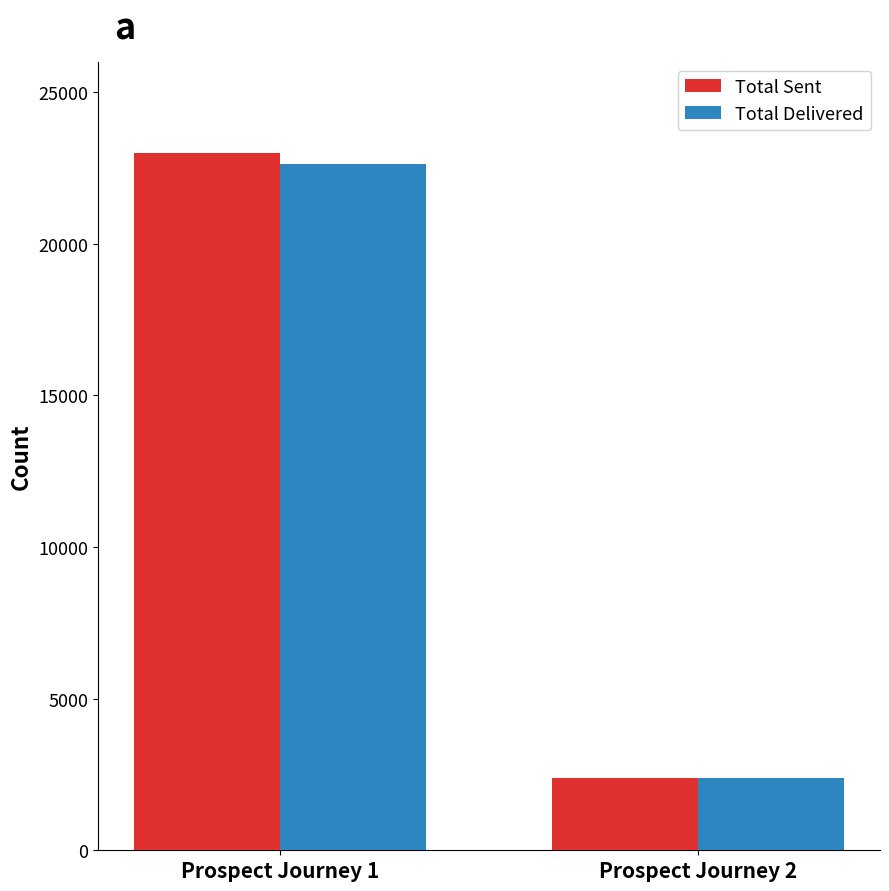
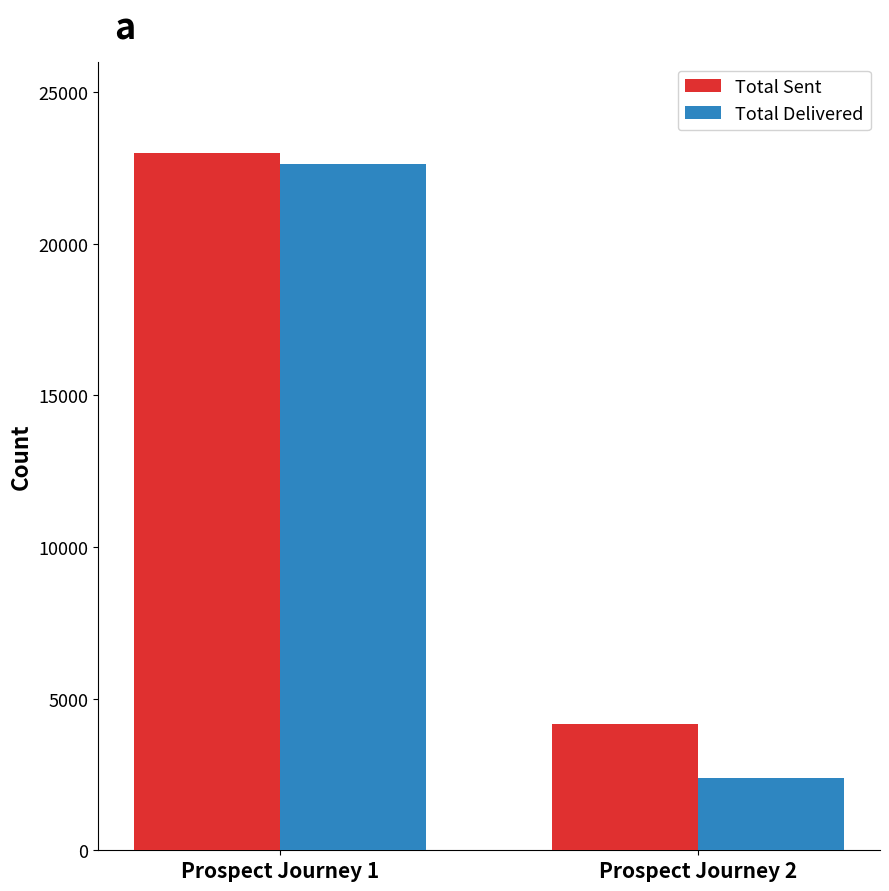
Total Sent, Prospect Journey 2: 2400 -> 4200
